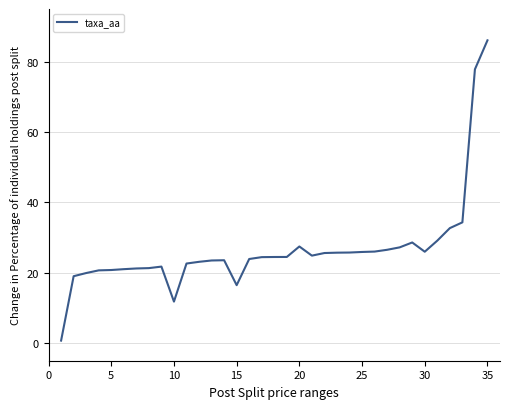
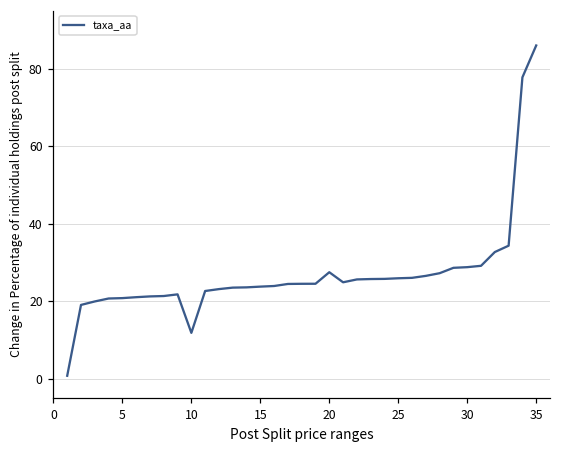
15: 16 -> 24
30: 26 -> 29
